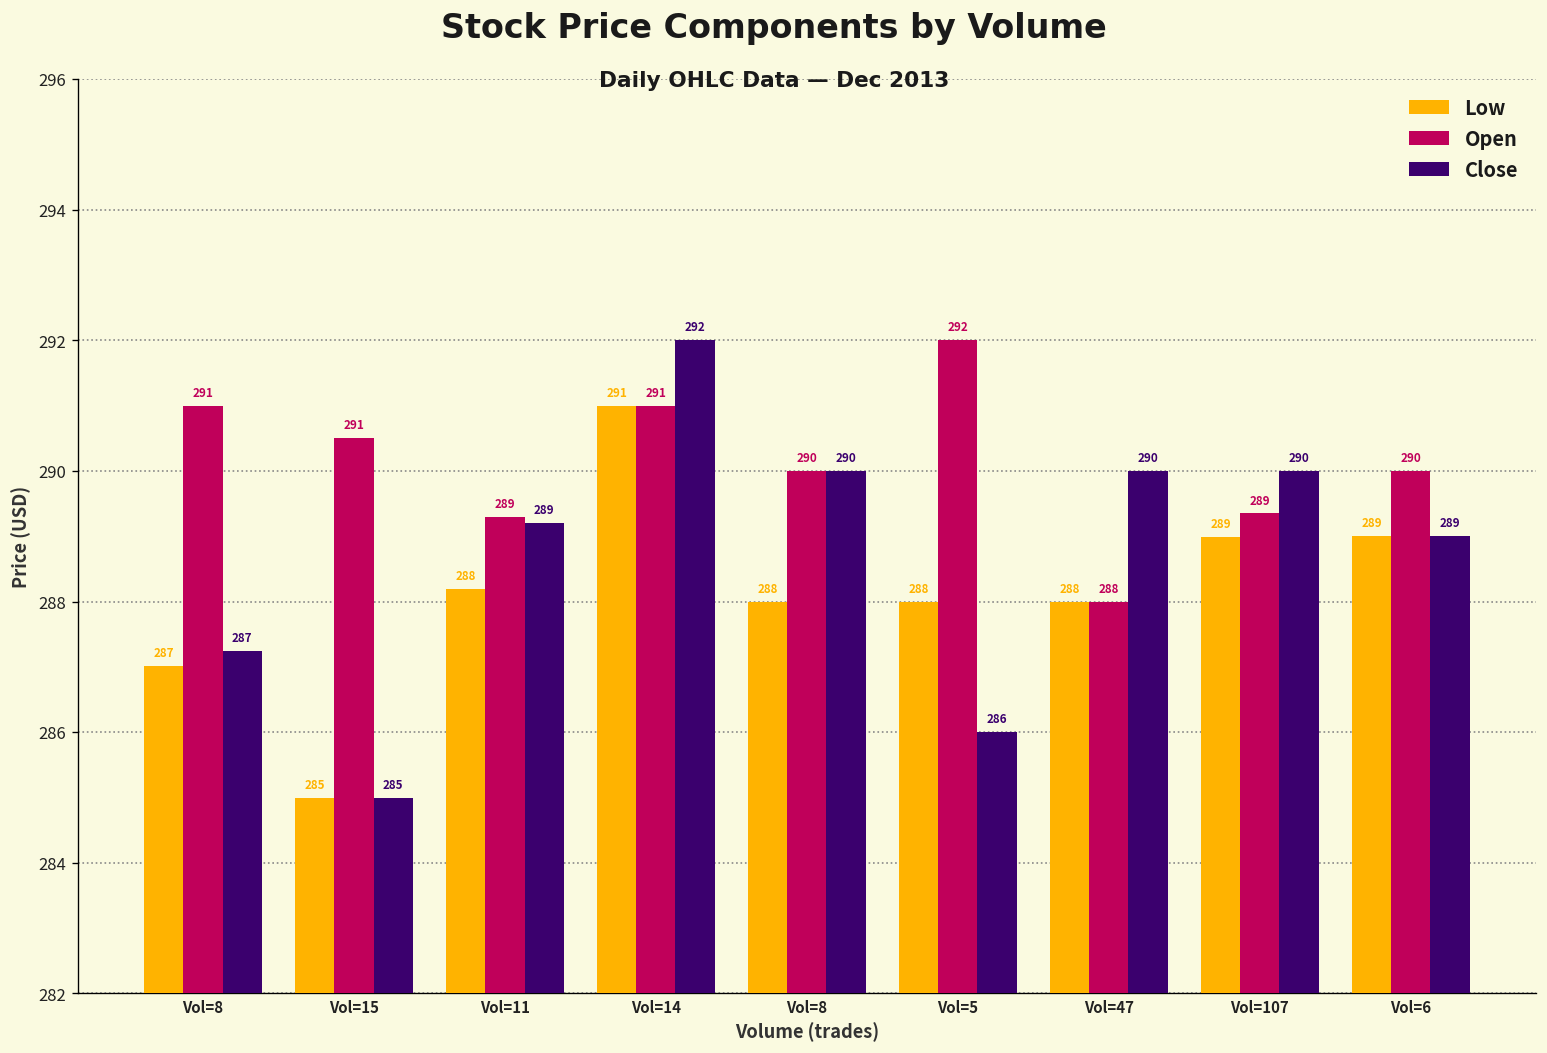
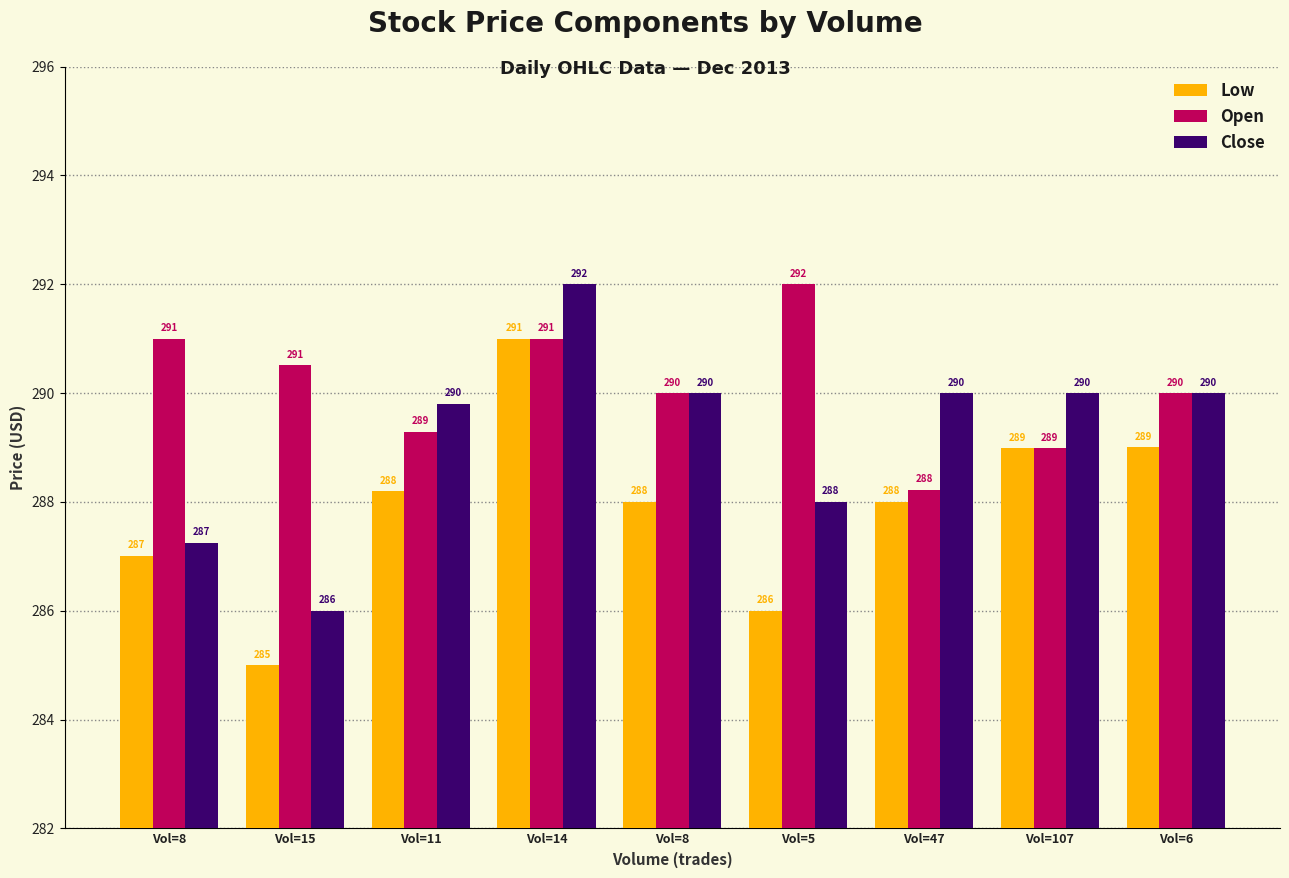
Close, Vol=15: 285 -> 286
Close, Vol=11: 289 -> 290
Low, Vol=5: 288 -> 286
Close, Vol=5: 286 -> 288
Open, Vol=47: 288.0 -> 288.2
Open, Vol=107: 289.4 -> 289.0
Close, Vol=6: 289 -> 290
